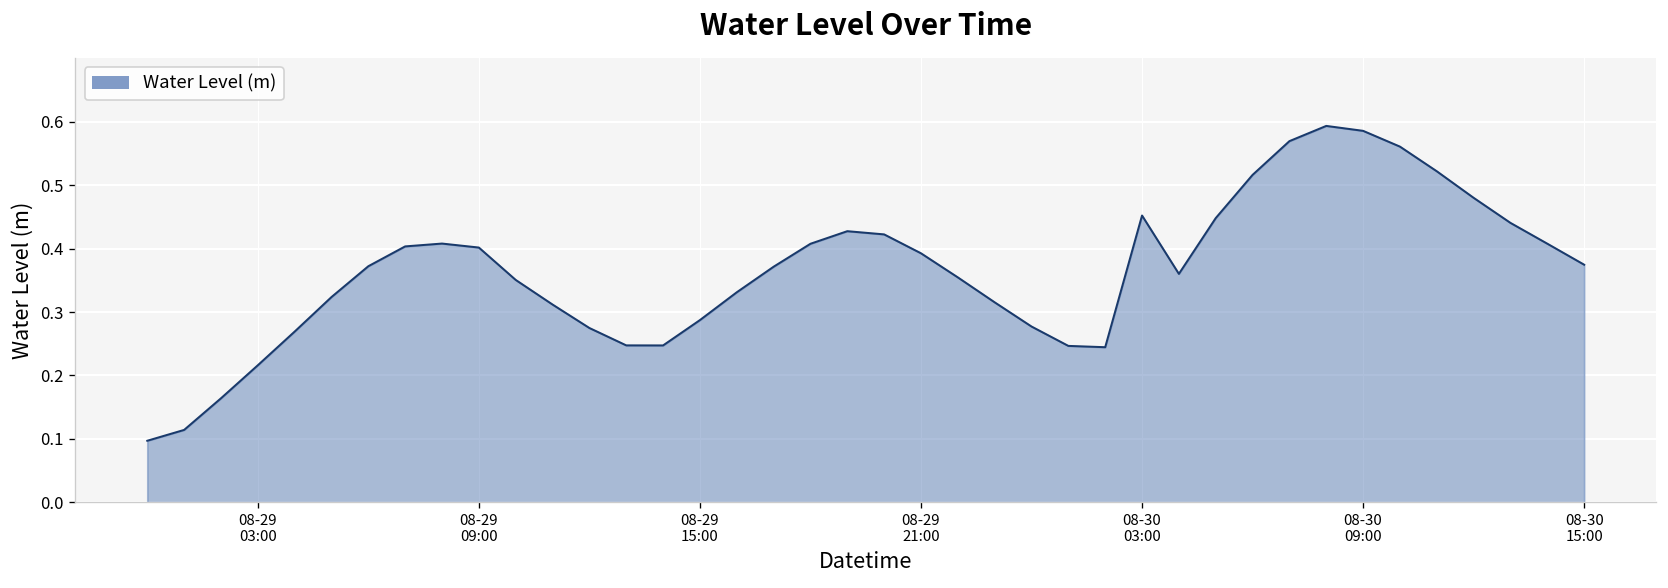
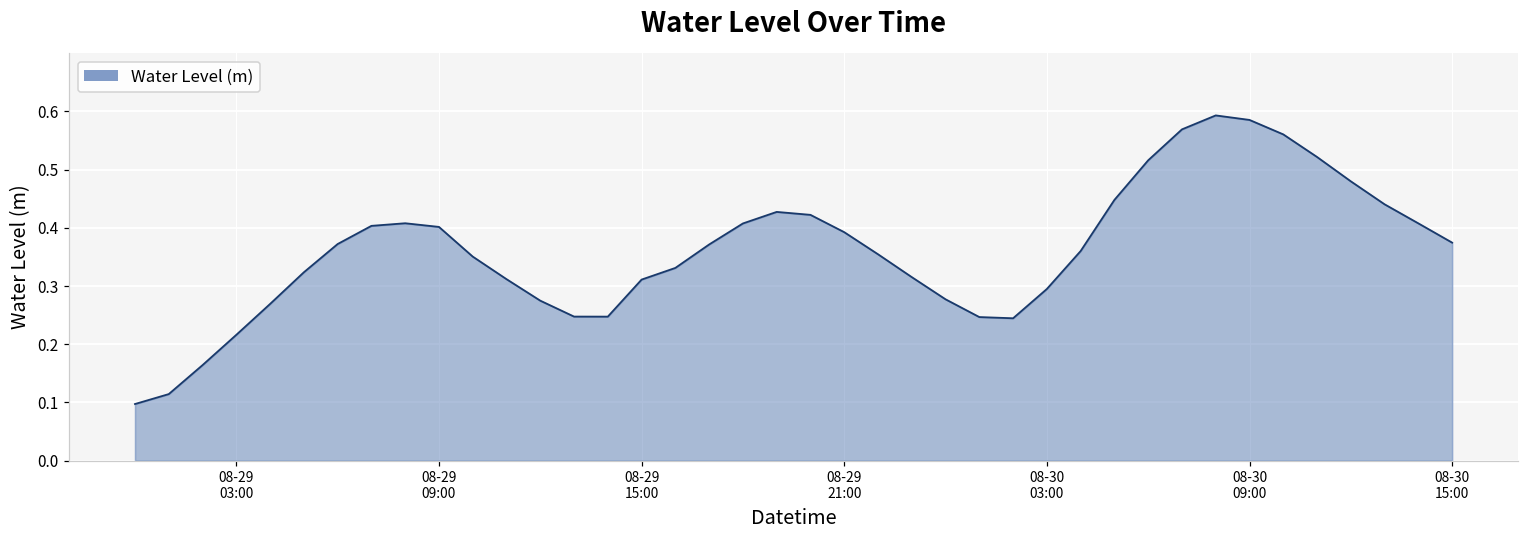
08-29 15:00: 0.29 -> 0.31
08-30 03:00: 0.45 -> 0.29
